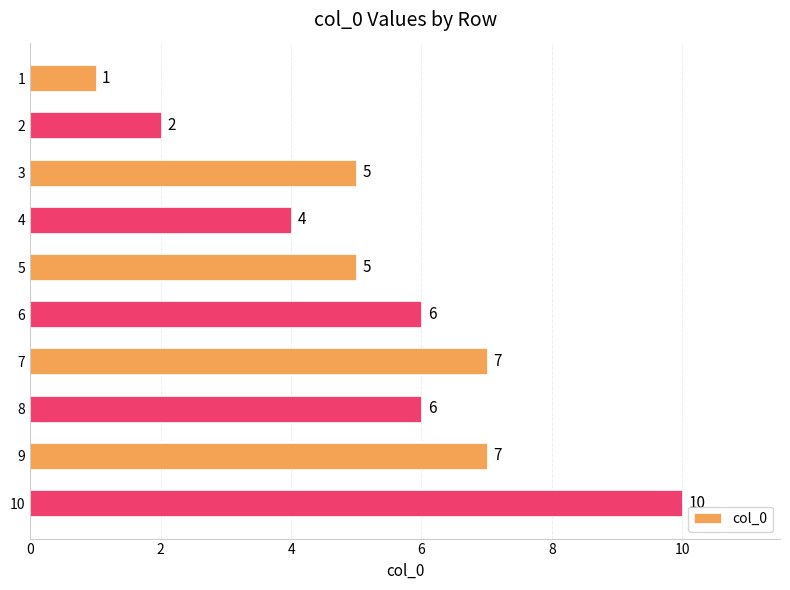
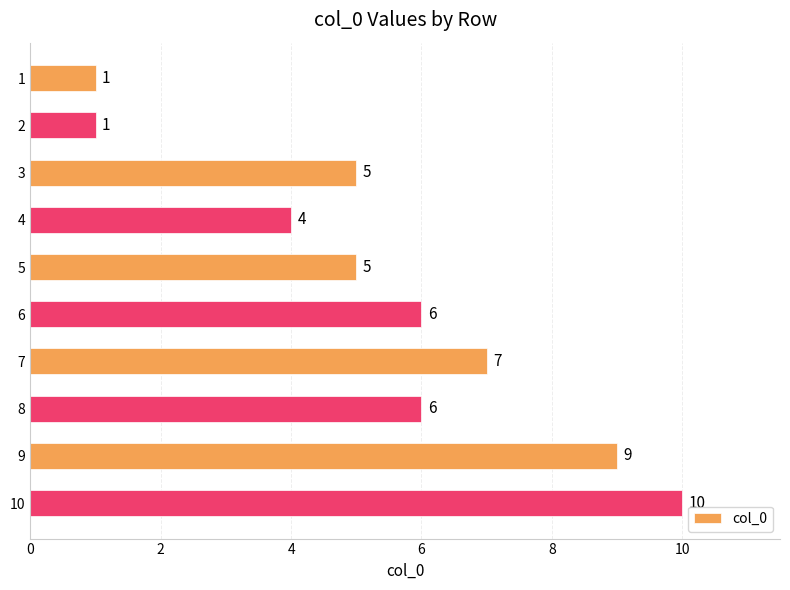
2: 2 -> 1
9: 7 -> 9
